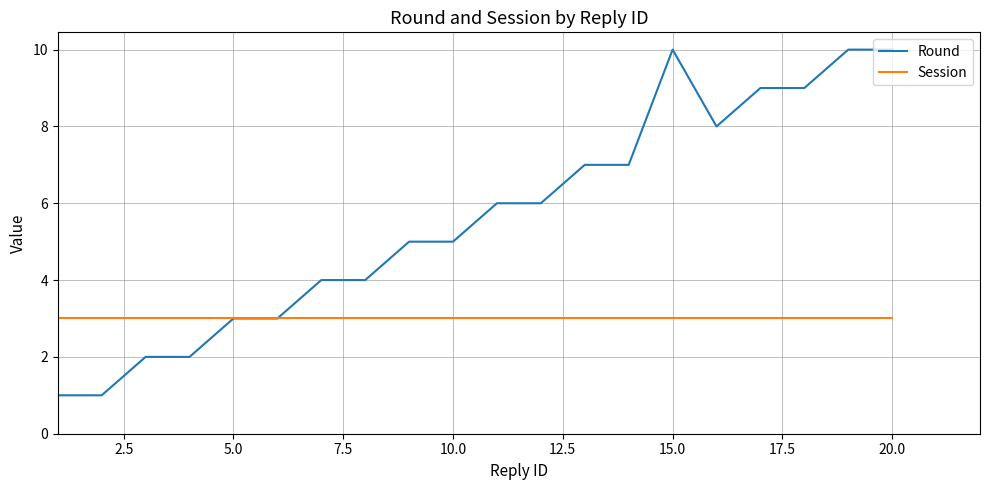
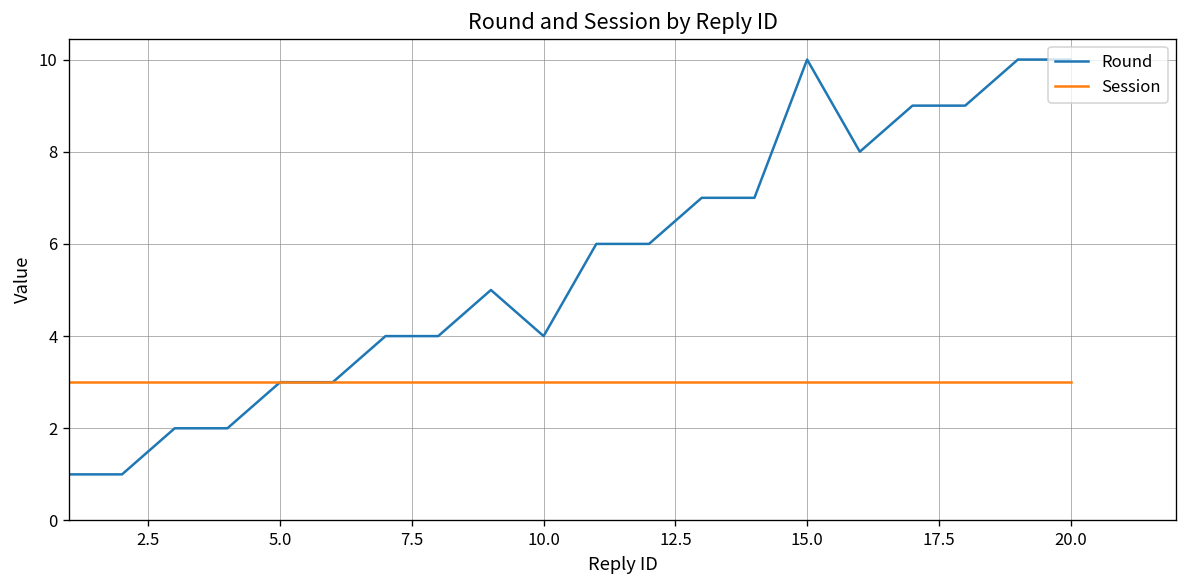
Round, 10.0: 5 -> 4
